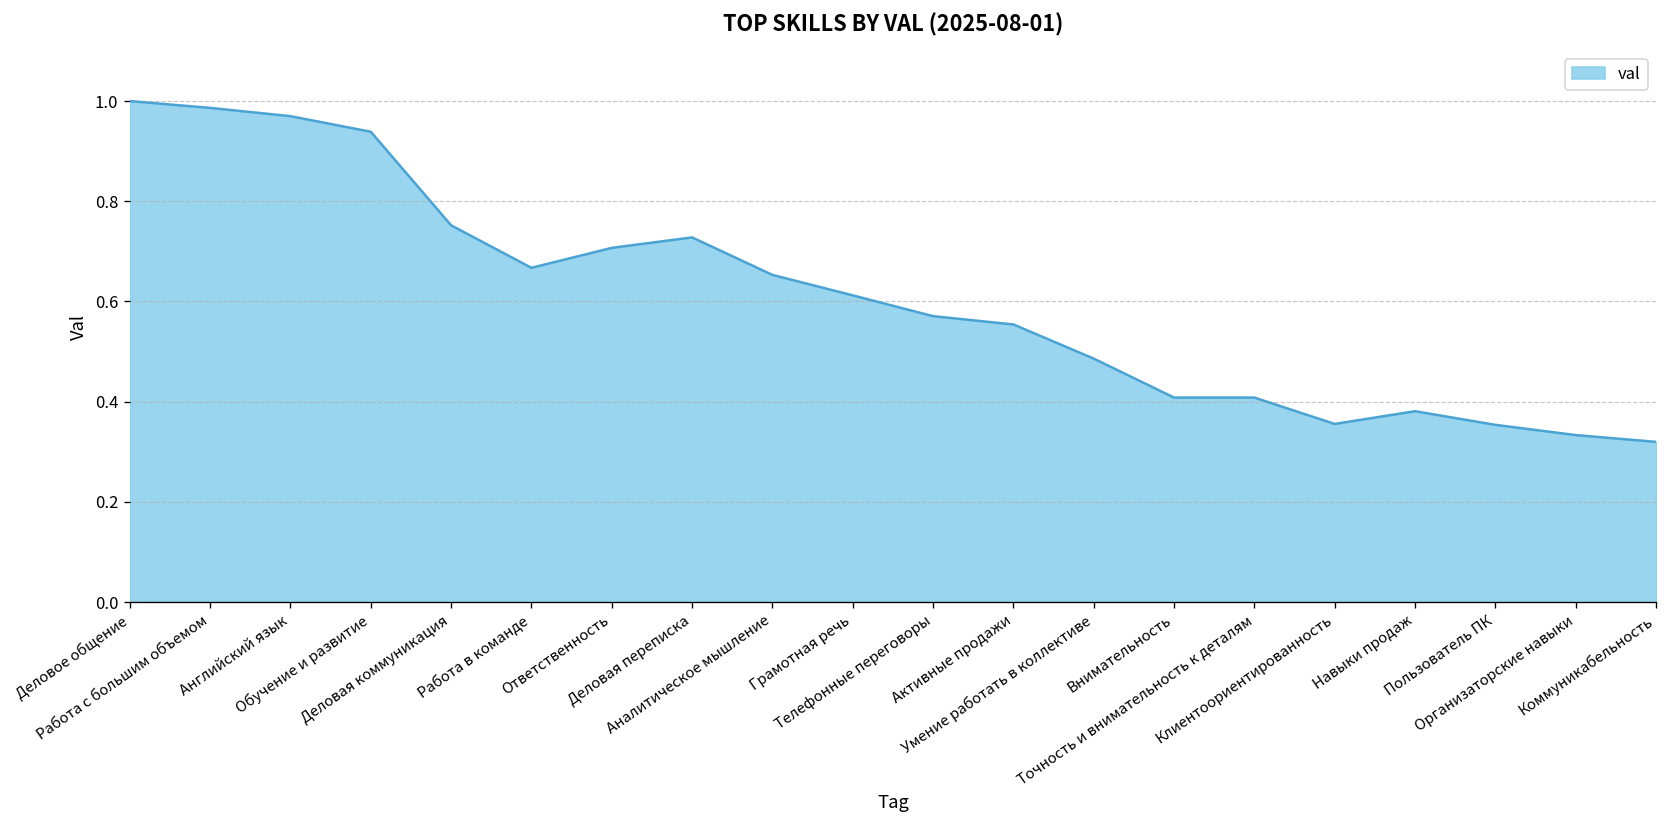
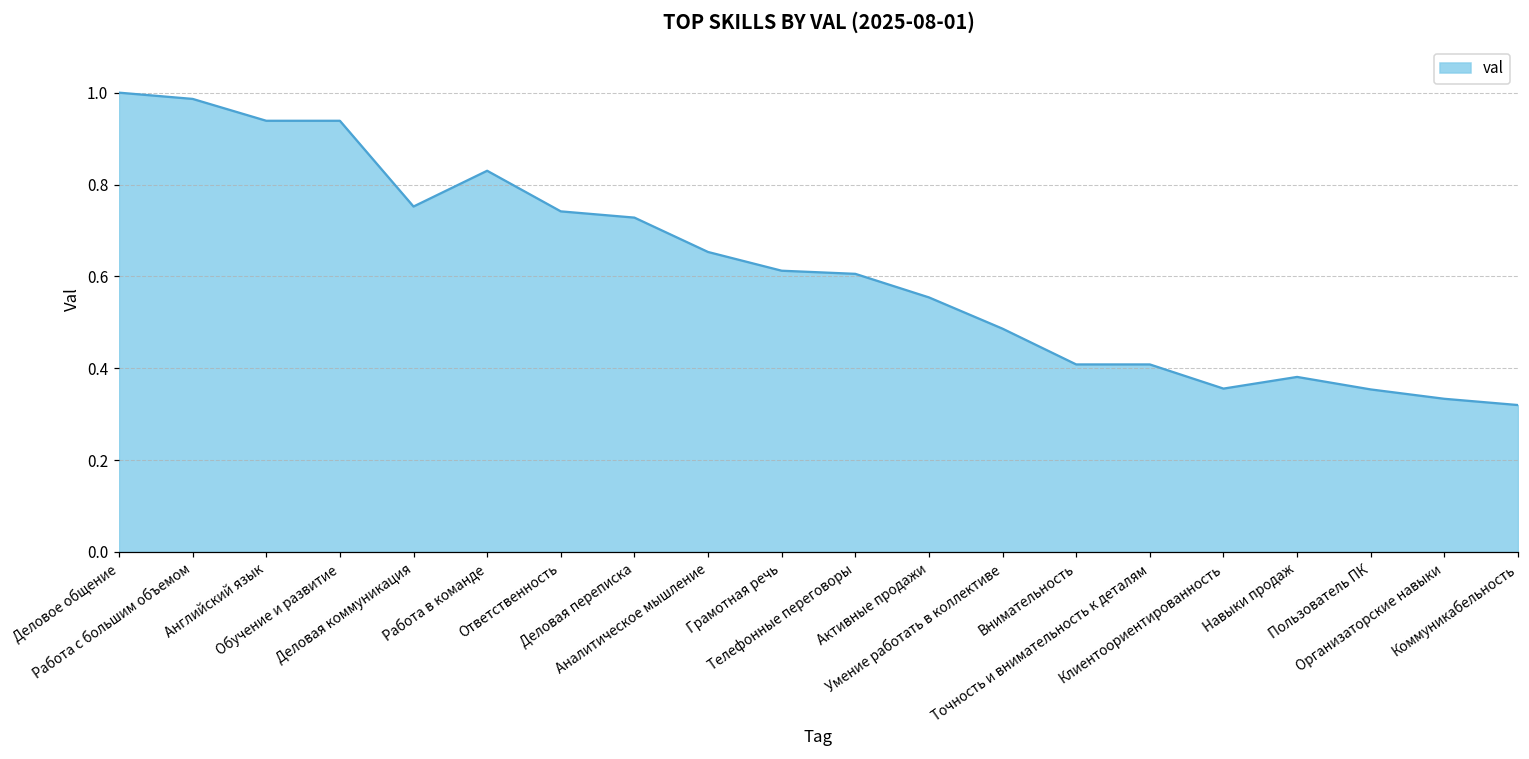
Английский язык: 0.97 -> 0.94
Работа в команде: 0.67 -> 0.83
Ответственность: 0.71 -> 0.74
Телефонные переговоры: 0.57 -> 0.61
